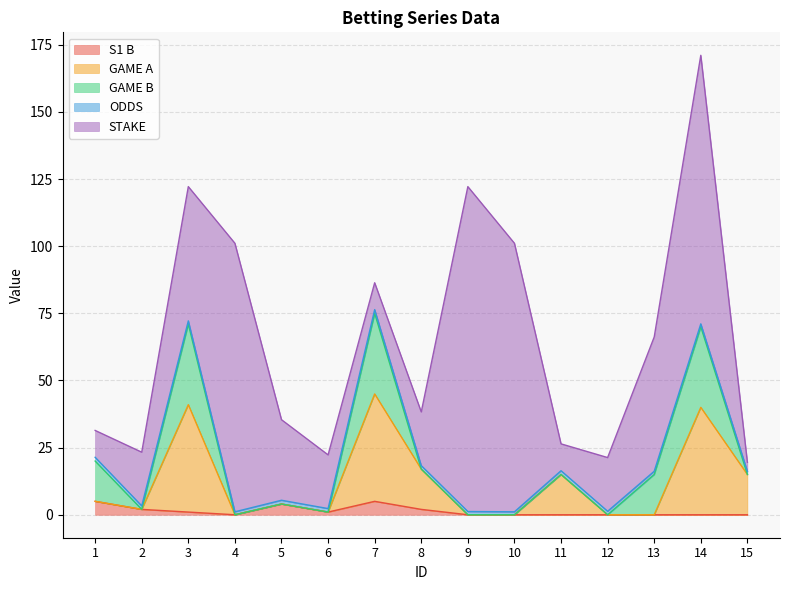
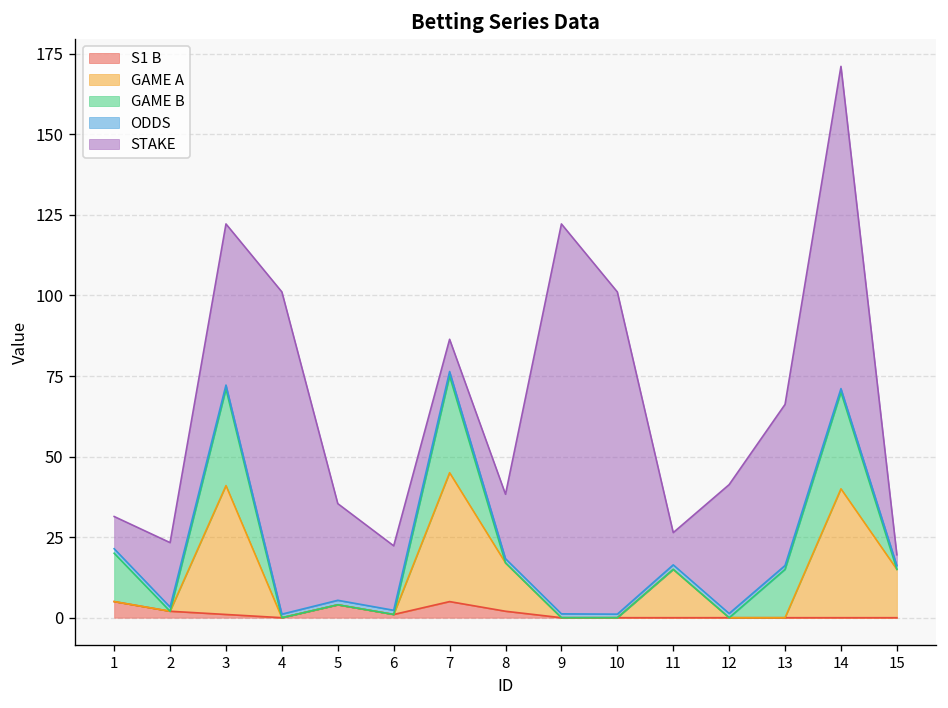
STAKE, 12: 20 -> 40
